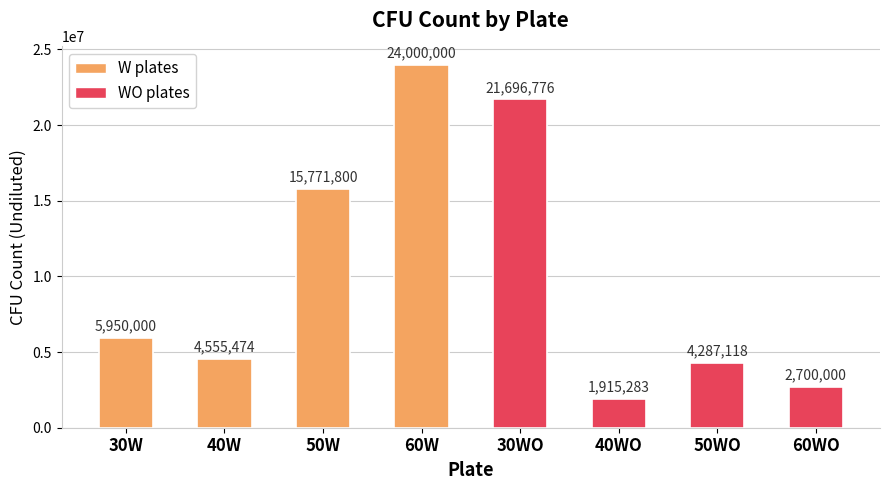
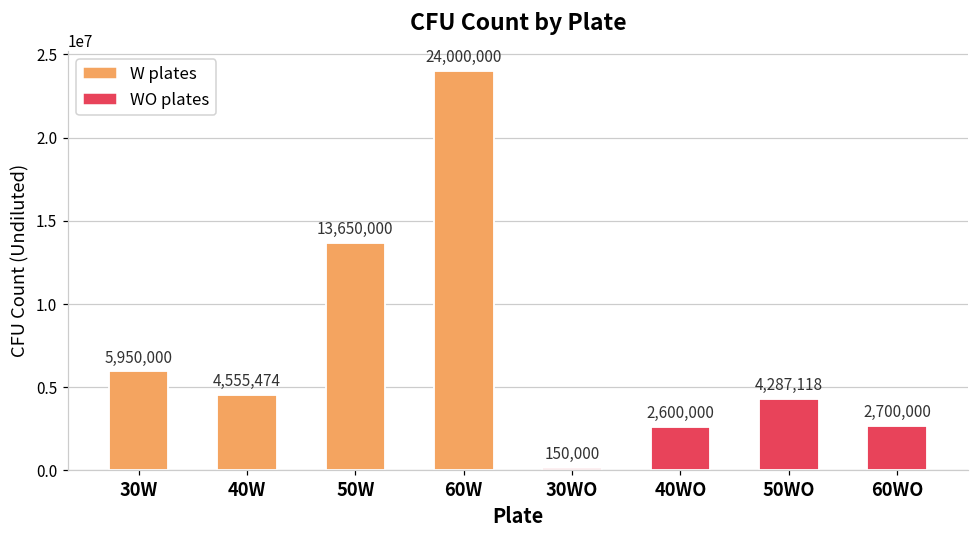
50W: 15,771,800 -> 13,650,000
30WO: 21,696,776 -> 150,000
40WO: 1,915,283 -> 2,600,000
